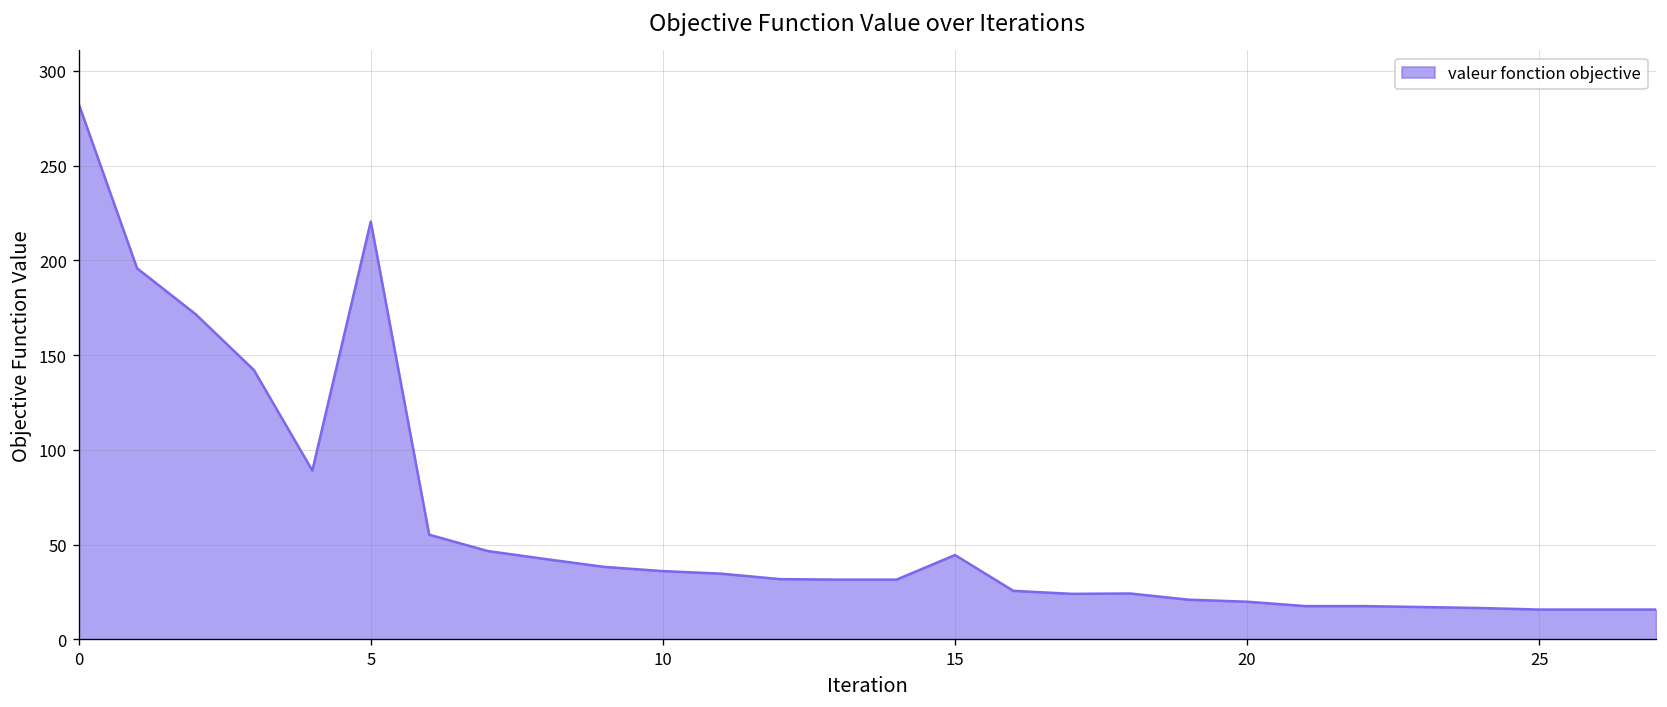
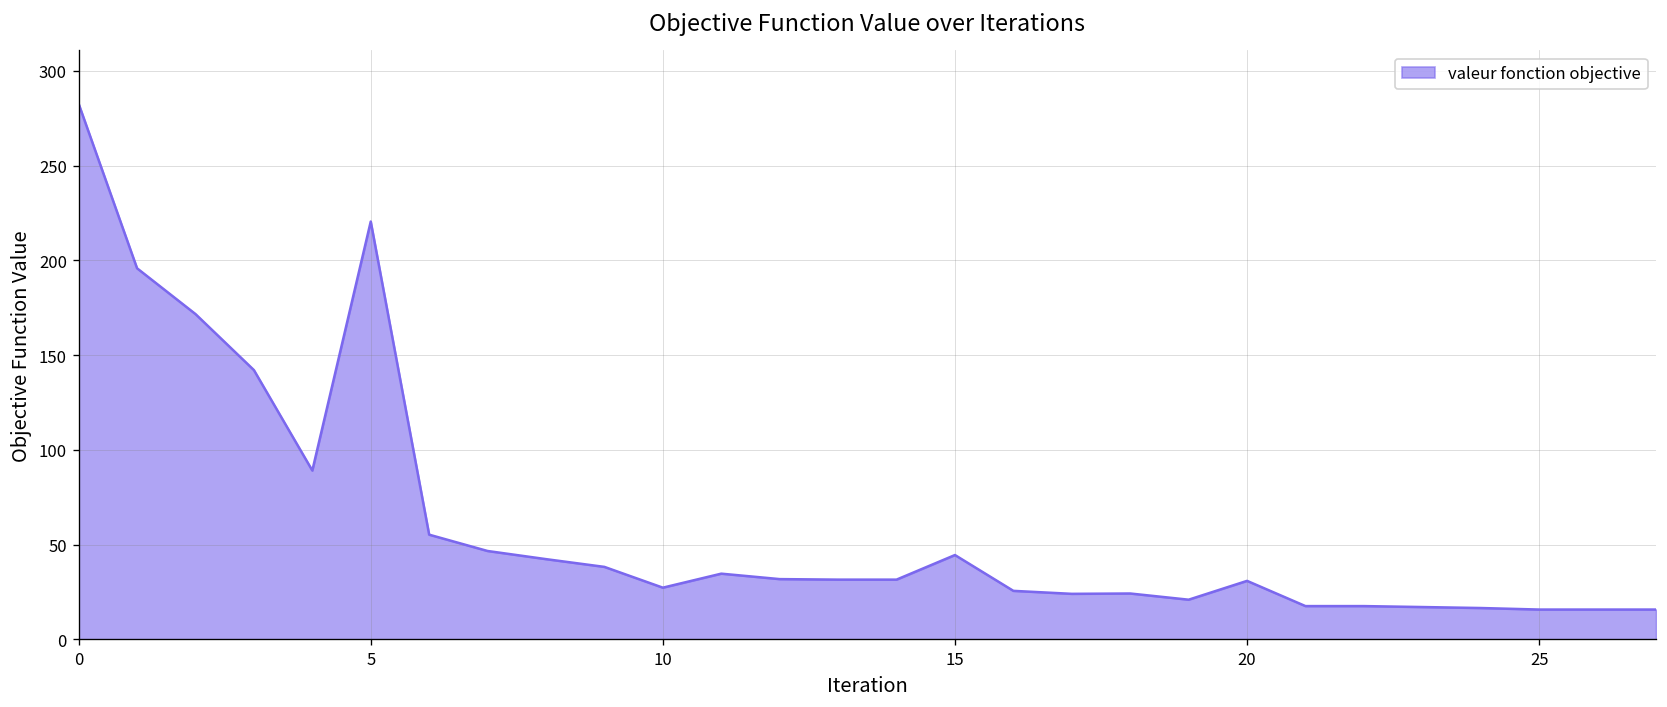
10: 36 -> 27
20: 20 -> 31
